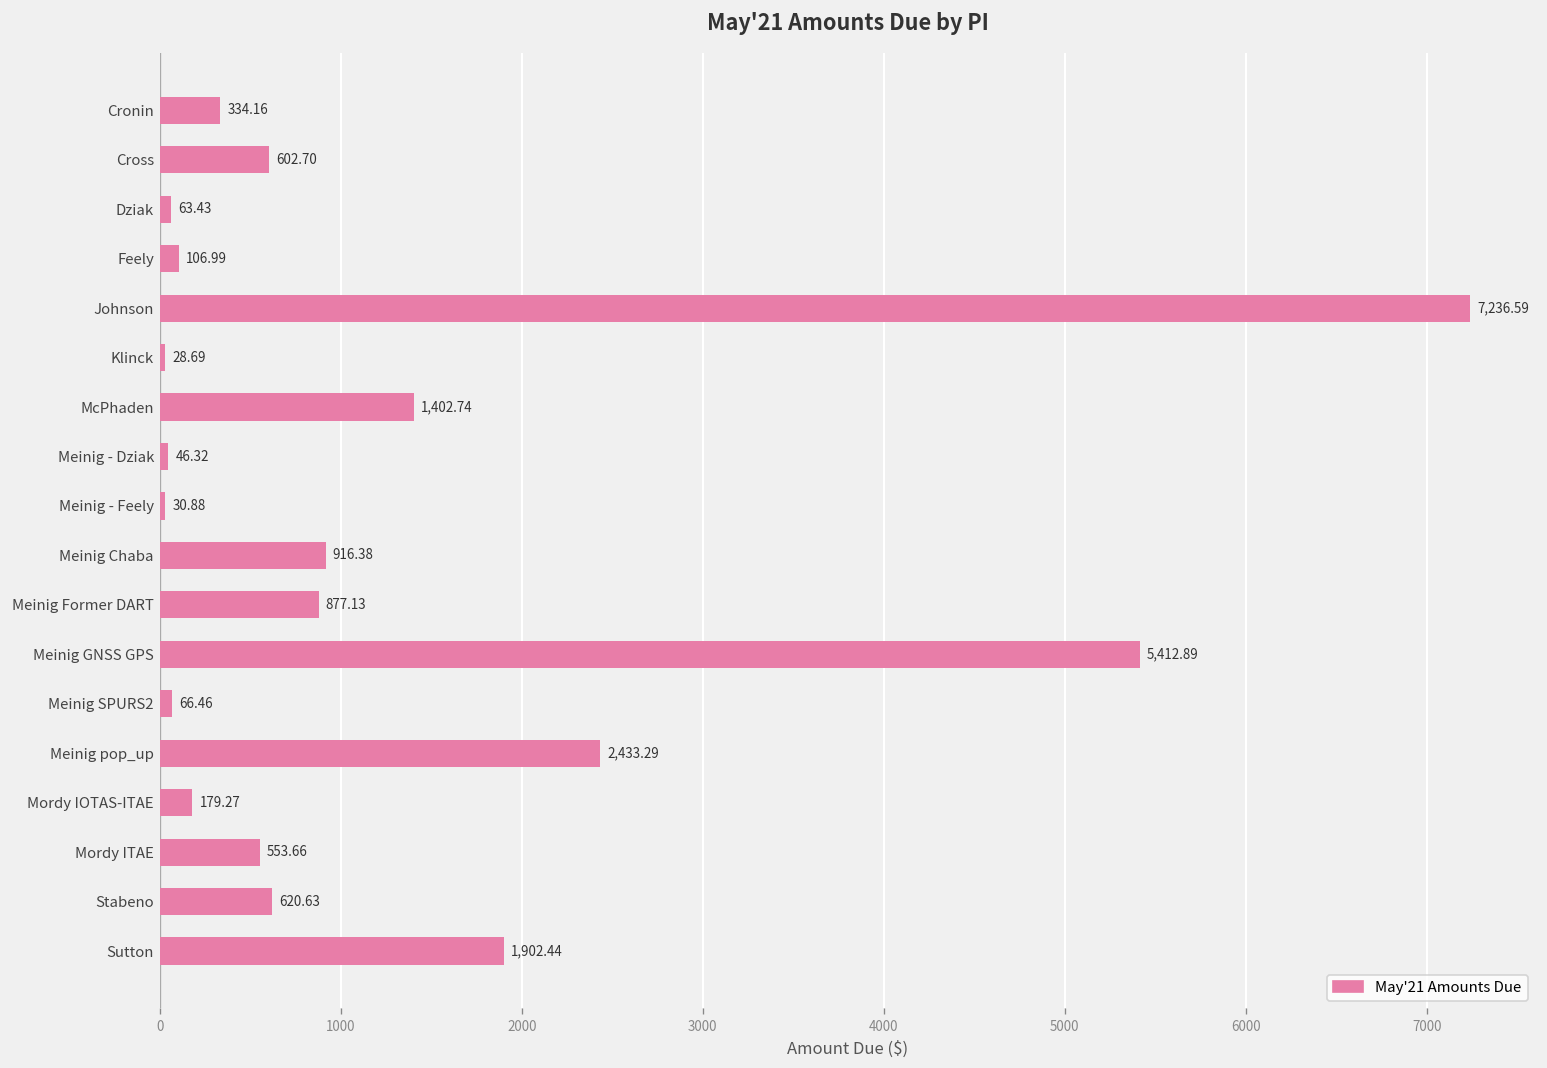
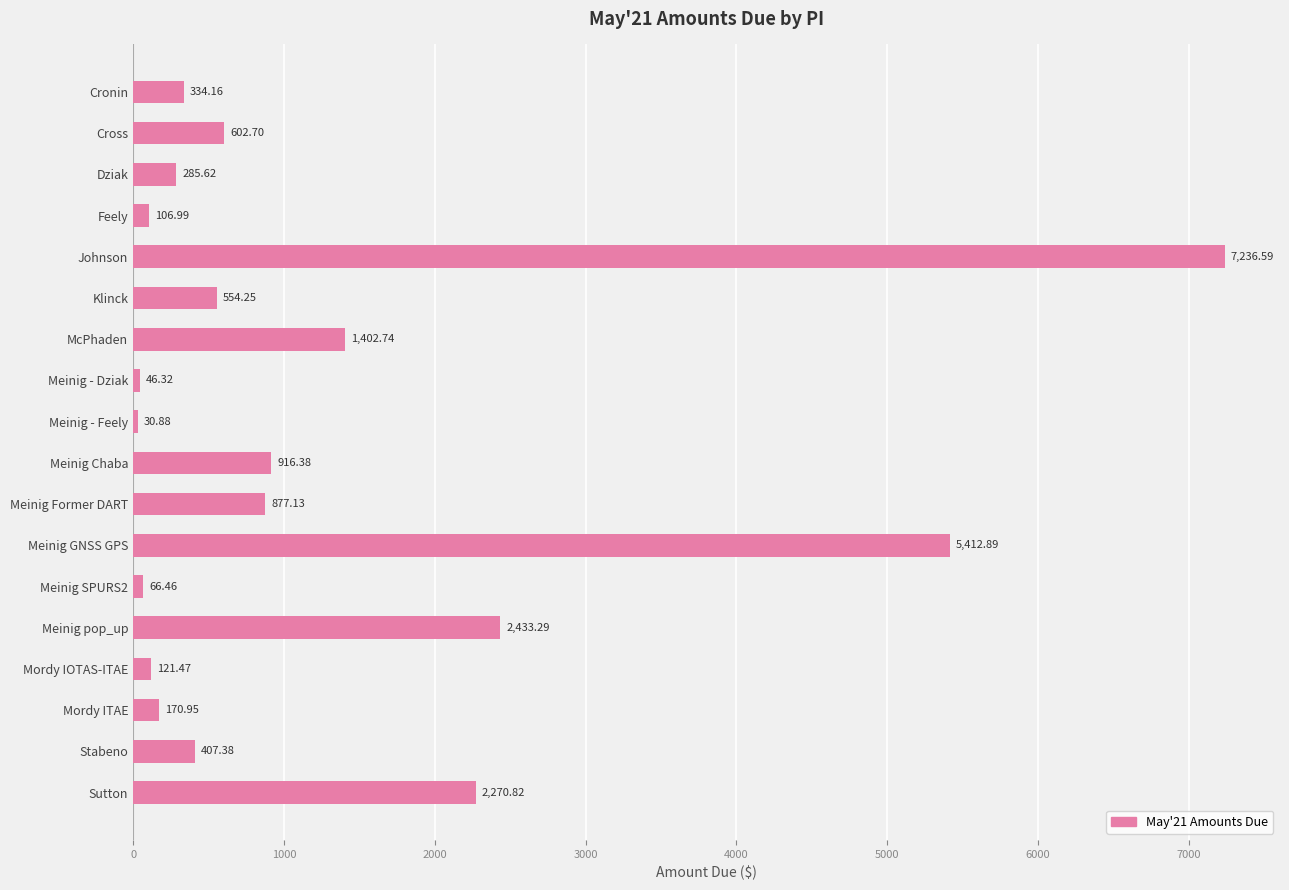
Dziak: 63.43 -> 285.62
Klinck: 28.69 -> 554.25
Mordy IOTAS-ITAE: 179.27 -> 121.47
Mordy ITAE: 553.66 -> 170.95
Stabeno: 620.63 -> 407.38
Sutton: 1,902.44 -> 2,270.82
